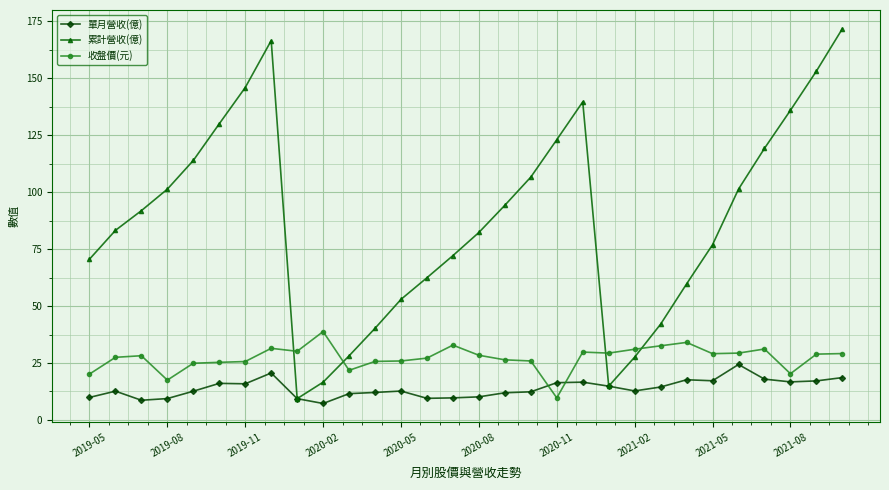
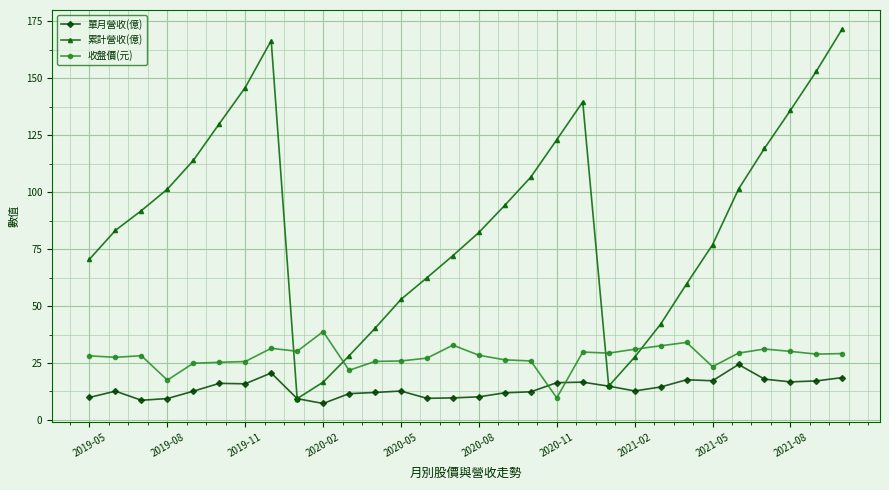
收盤價(元), 2019-05: 20 -> 28
收盤價(元), 2021-05: 29 -> 23
收盤價(元), 2021-08: 20 -> 30
